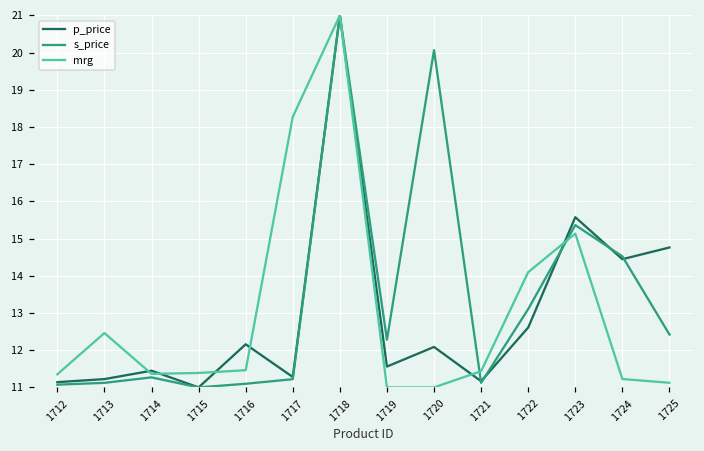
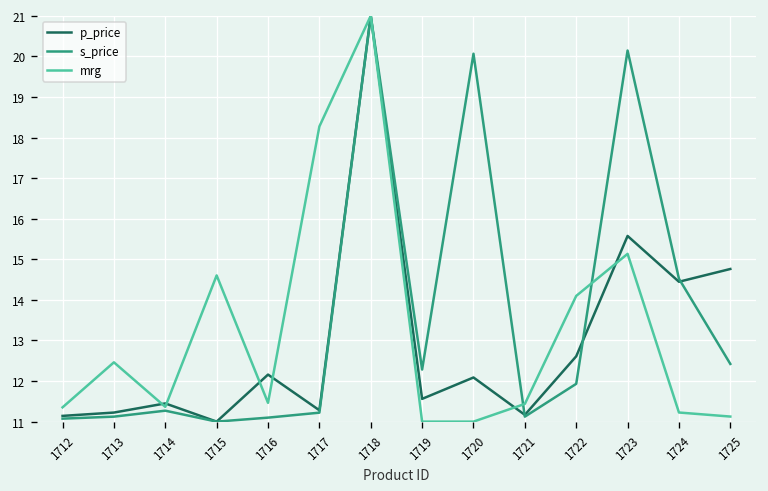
mrg, 1715: 11.4 -> 14.6
s_price, 1722: 13.1 -> 11.9
s_price, 1723: 15.4 -> 20.1
